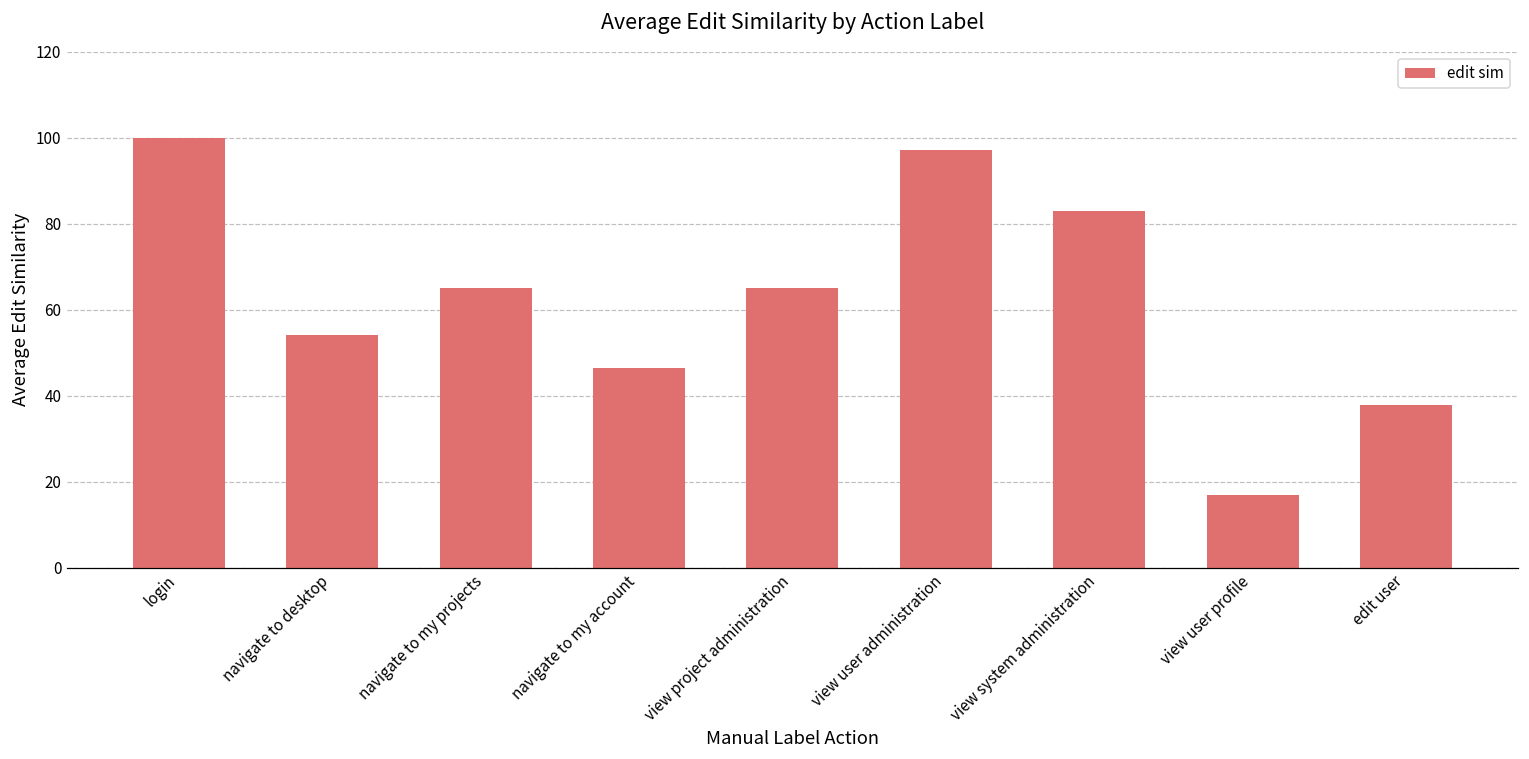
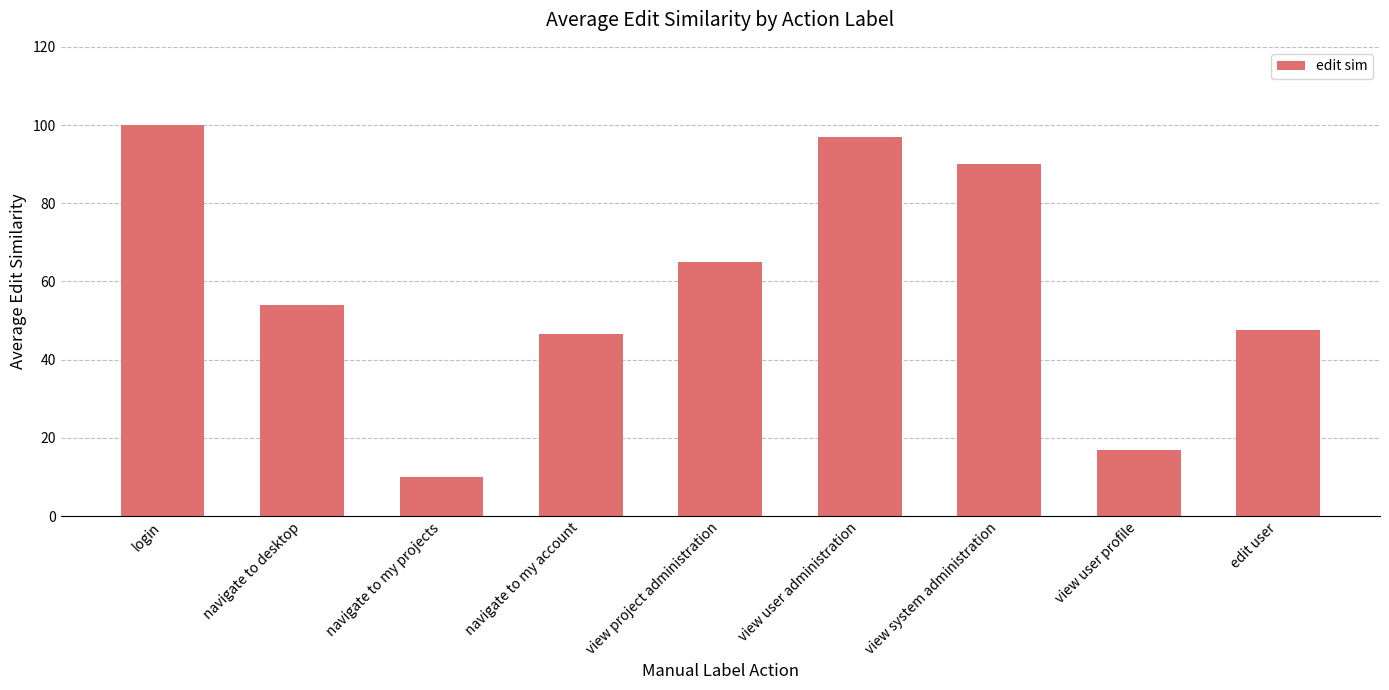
navigate to my projects: 65 -> 10
view system administration: 83 -> 90
edit user: 38 -> 48
